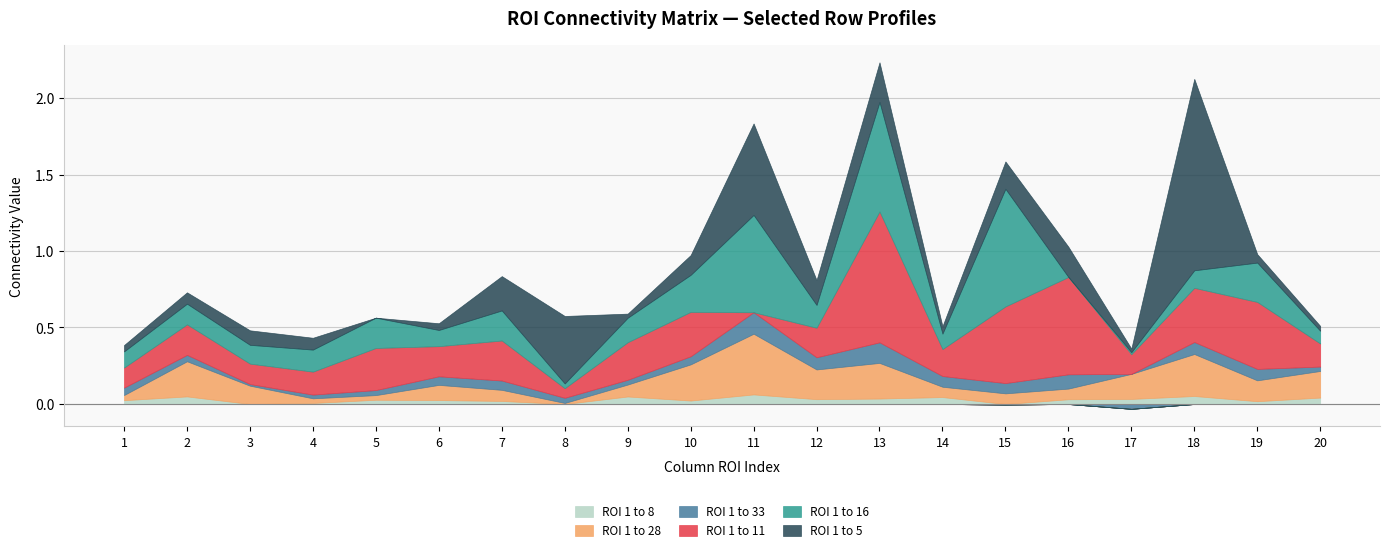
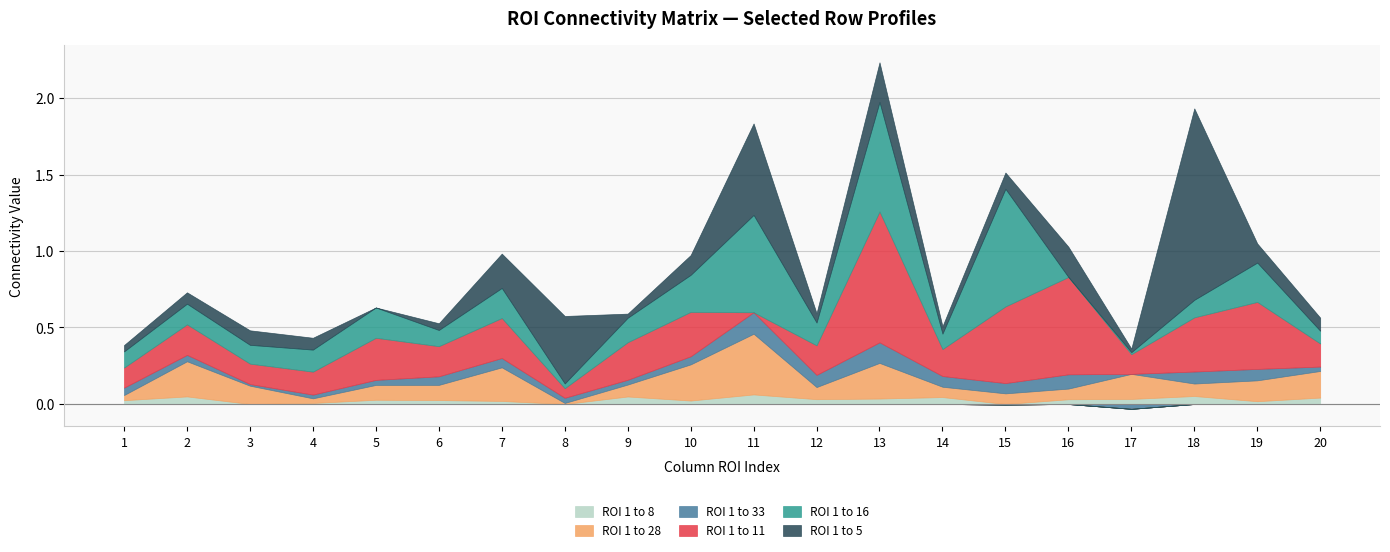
ROI 1 to 28, 5: 0.03 -> 0.10
ROI 1 to 28, 7: 0.07 -> 0.22
ROI 1 to 28, 12: 0.19 -> 0.08
ROI 1 to 5, 12: 0.16 -> 0.06
ROI 1 to 5, 15: 0.18 -> 0.11
ROI 1 to 28, 18: 0.27 -> 0.08
ROI 1 to 5, 19: 0.06 -> 0.13
ROI 1 to 5, 20: 0.03 -> 0.09
